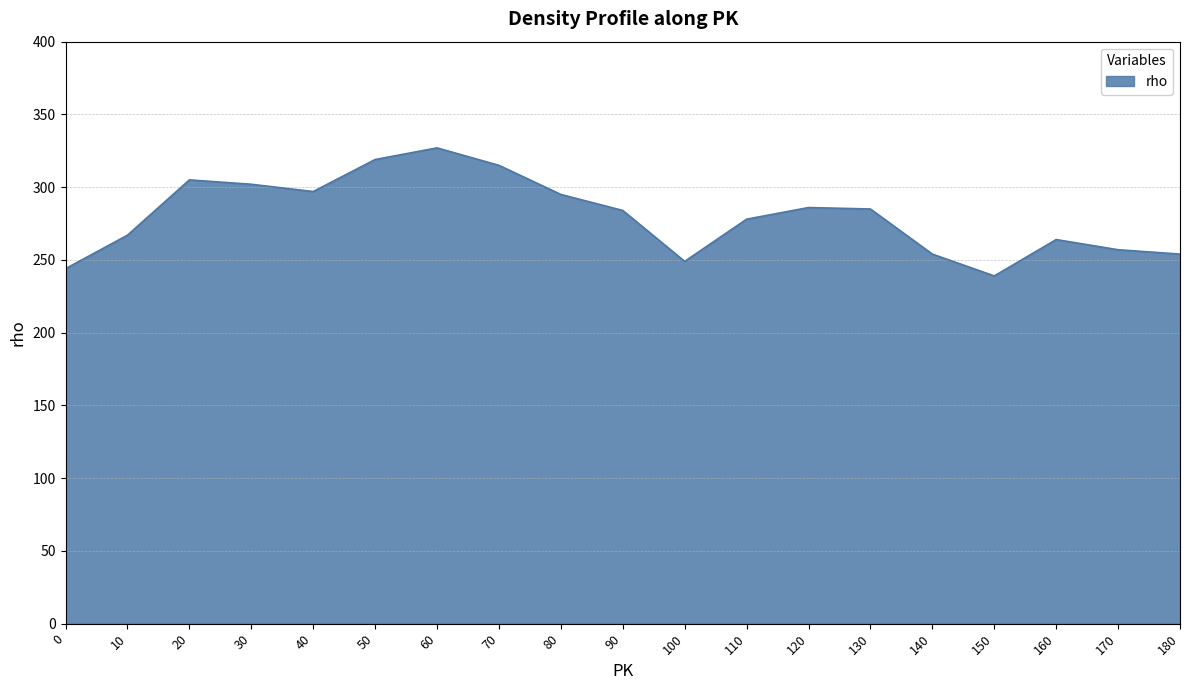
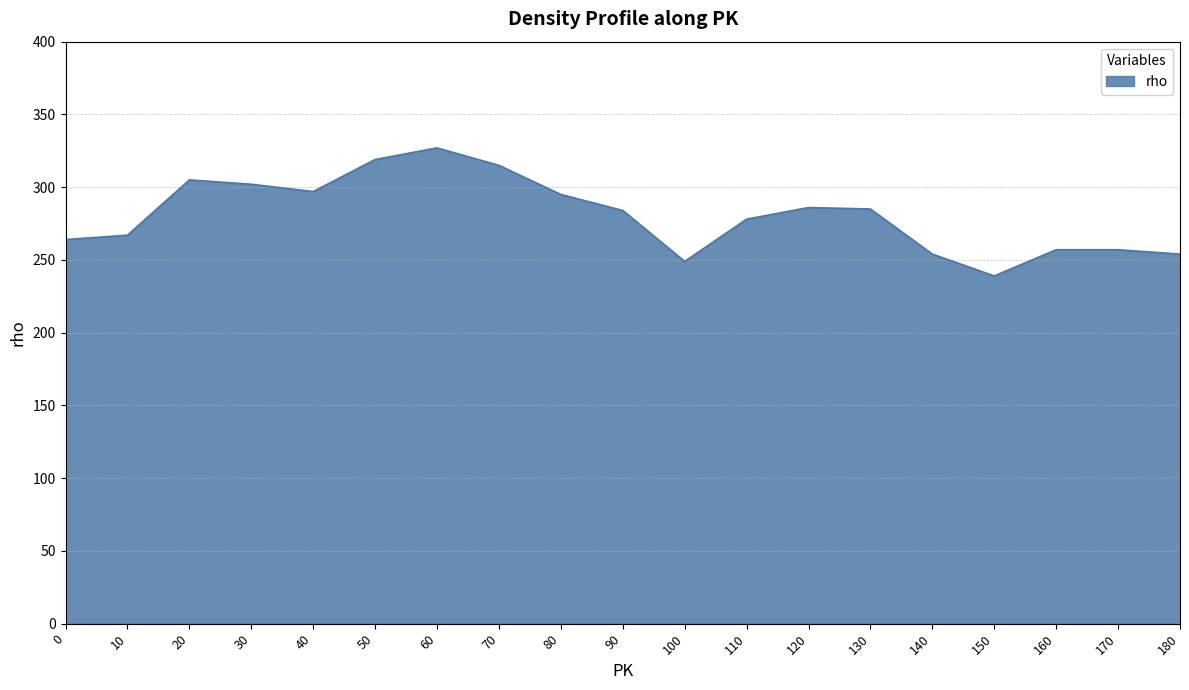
0: 244 -> 264
160: 264 -> 257
